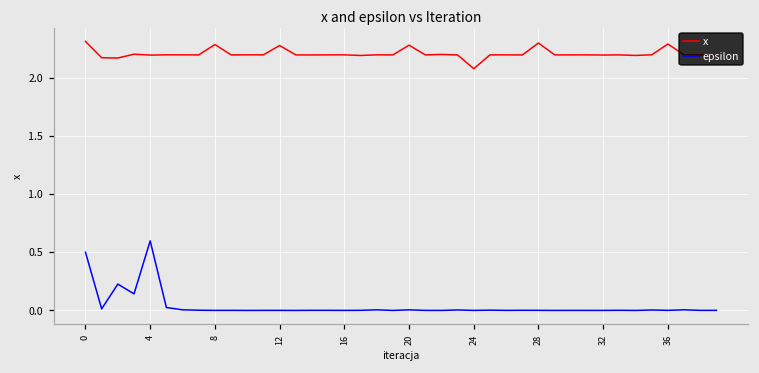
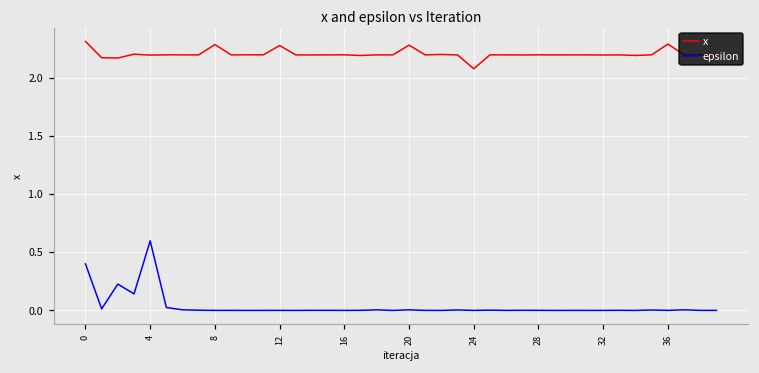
epsilon, 0: 0.5 -> 0.4
x, 28: 2.30 -> 2.20
